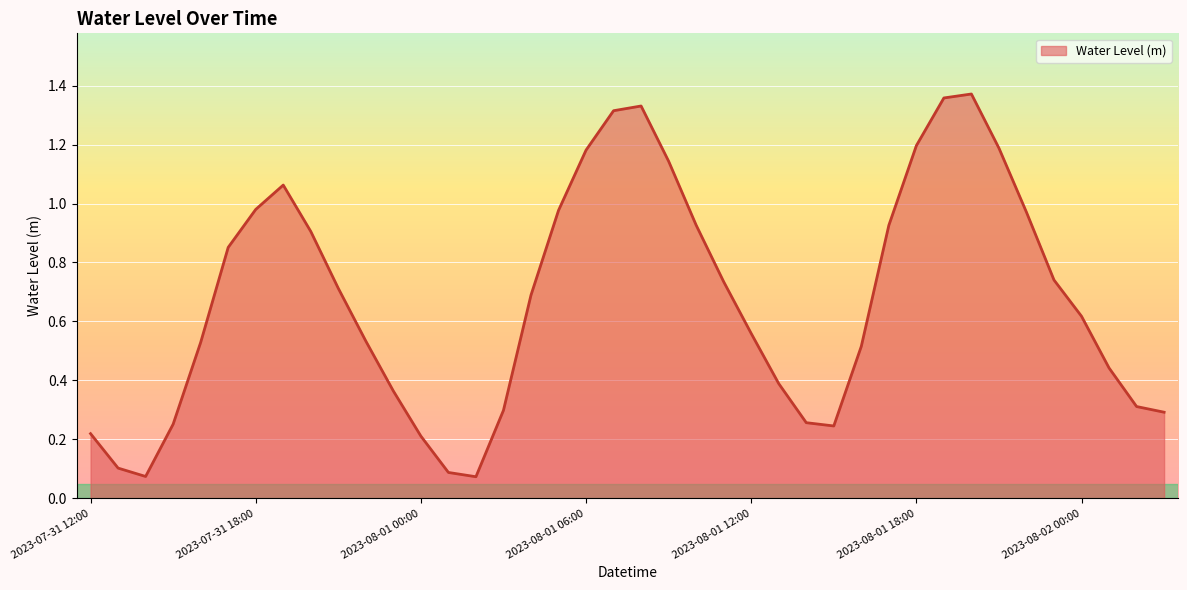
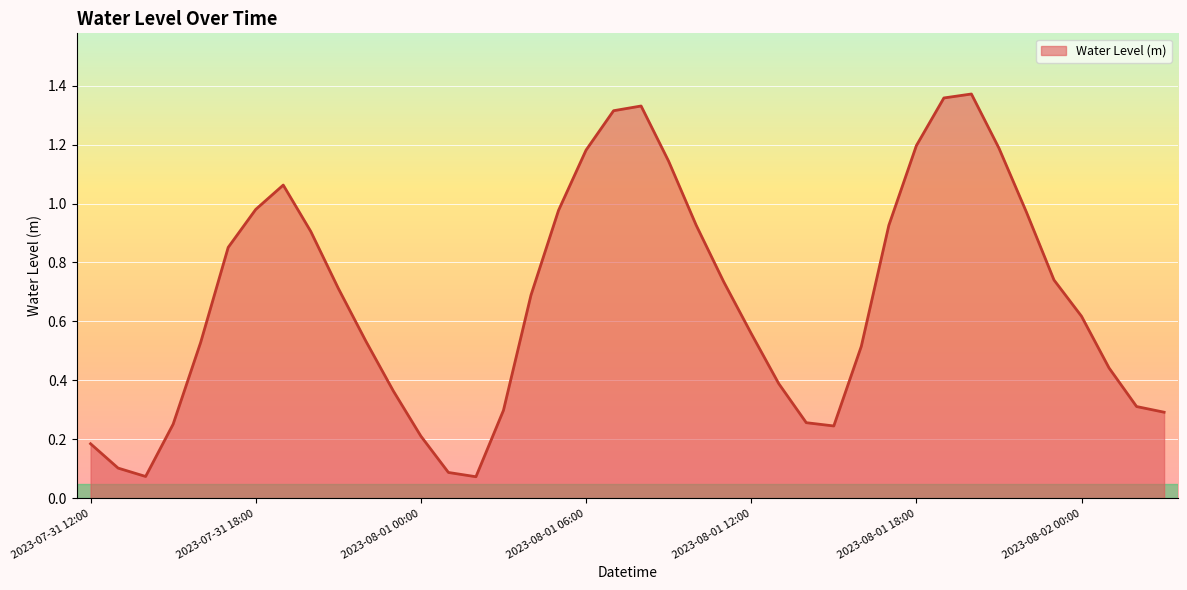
2023-07-31 12:00: 0.22 -> 0.19
